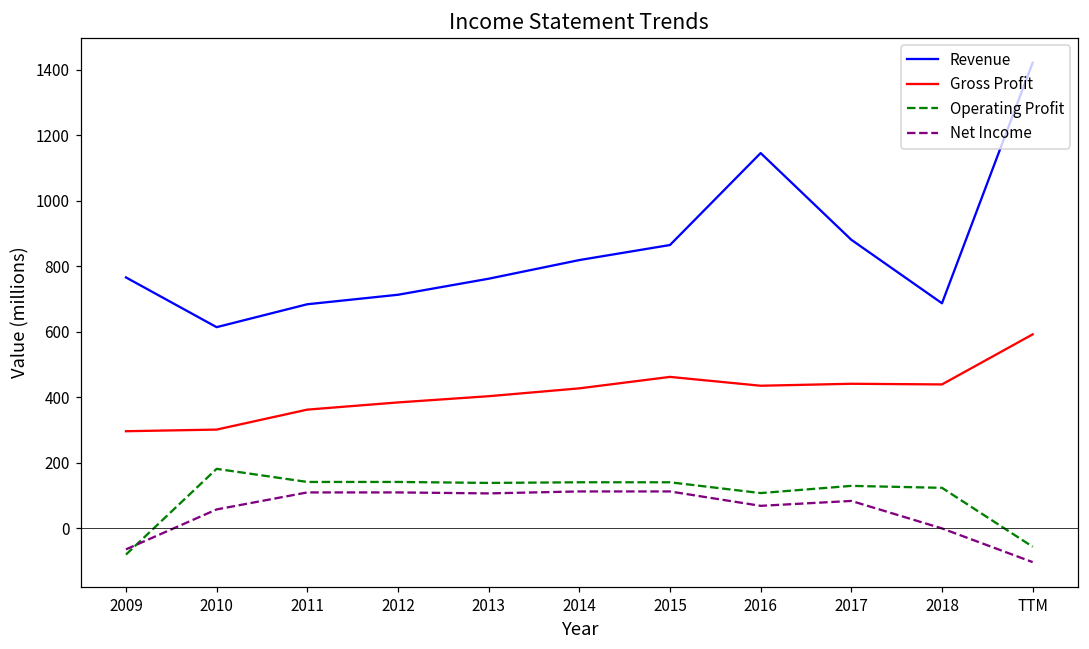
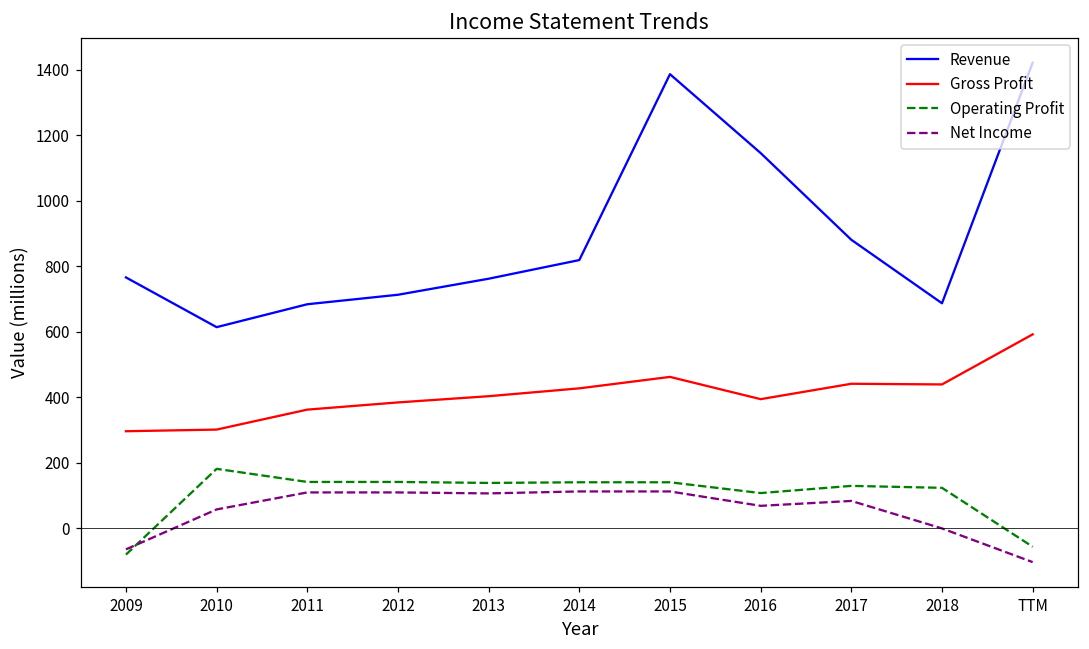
Revenue, 2015: 870 -> 1390
Gross Profit, 2016: 440 -> 390
